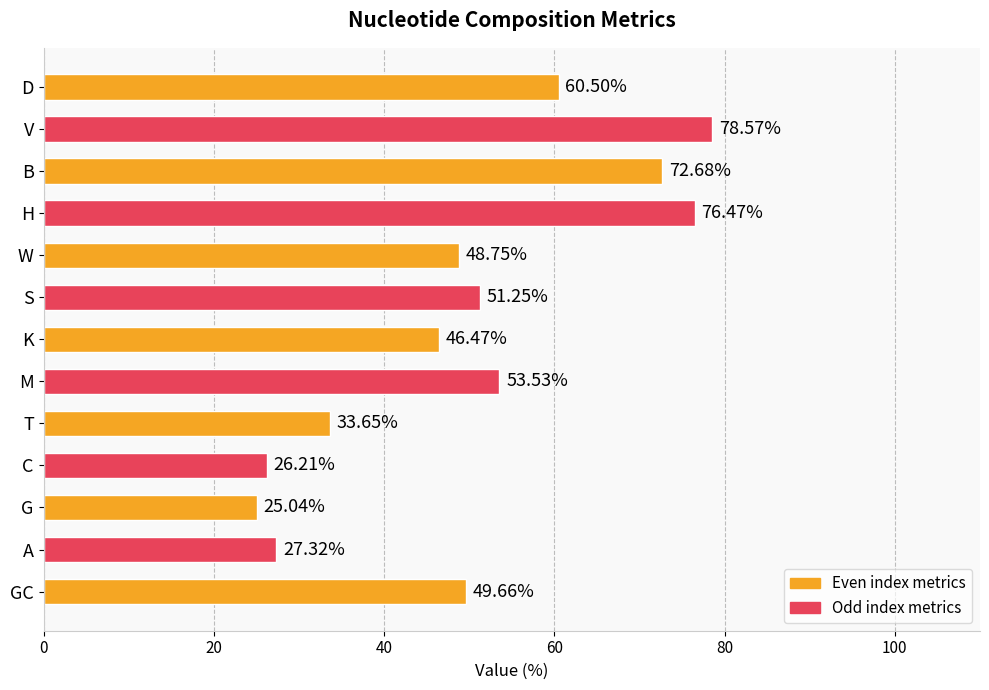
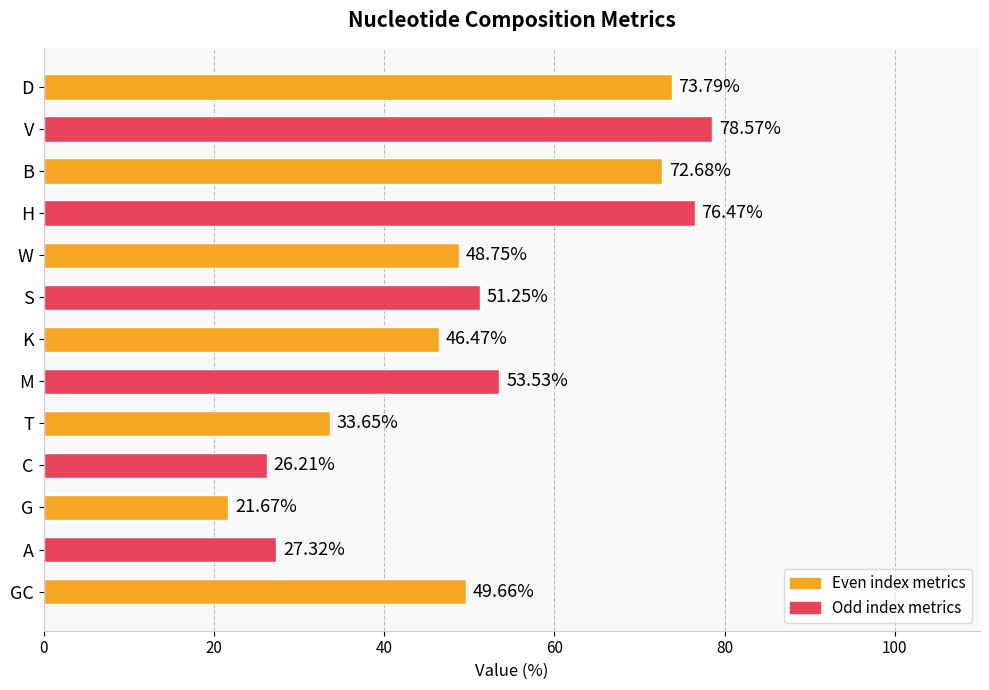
D: 60.50% -> 73.79%
G: 25.04% -> 21.67%
